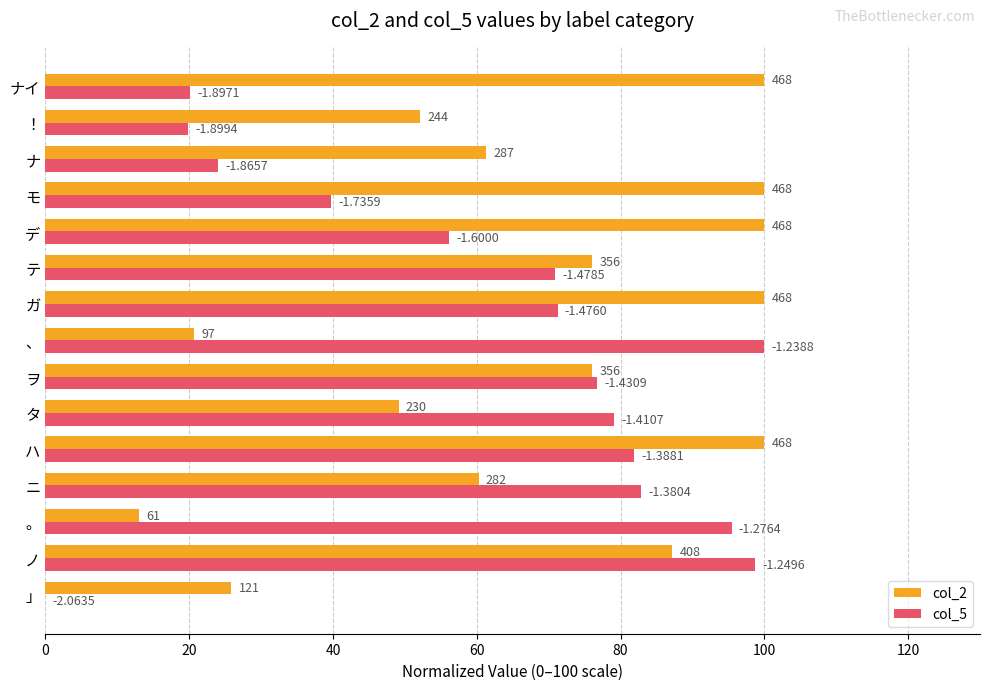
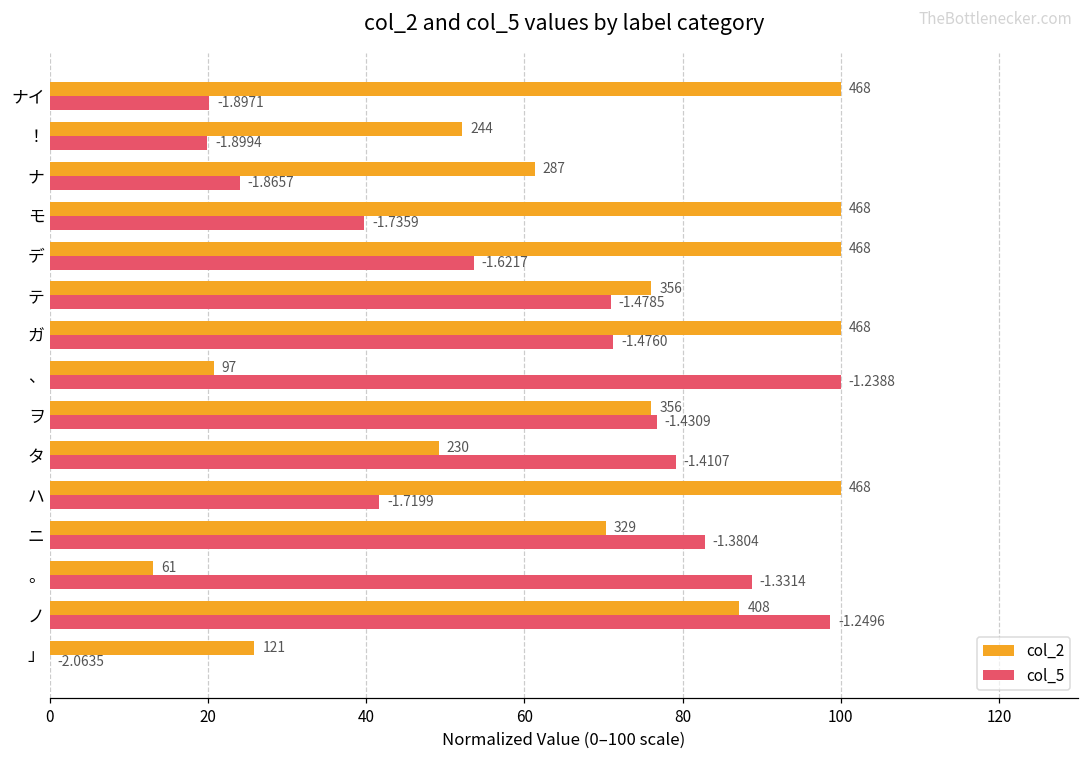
col_5, デ: -1.6000 -> -1.6217
col_5, ハ: -1.3881 -> -1.7199
col_2, ニ: 282 -> 329
col_5, 。: -1.2764 -> -1.3314
